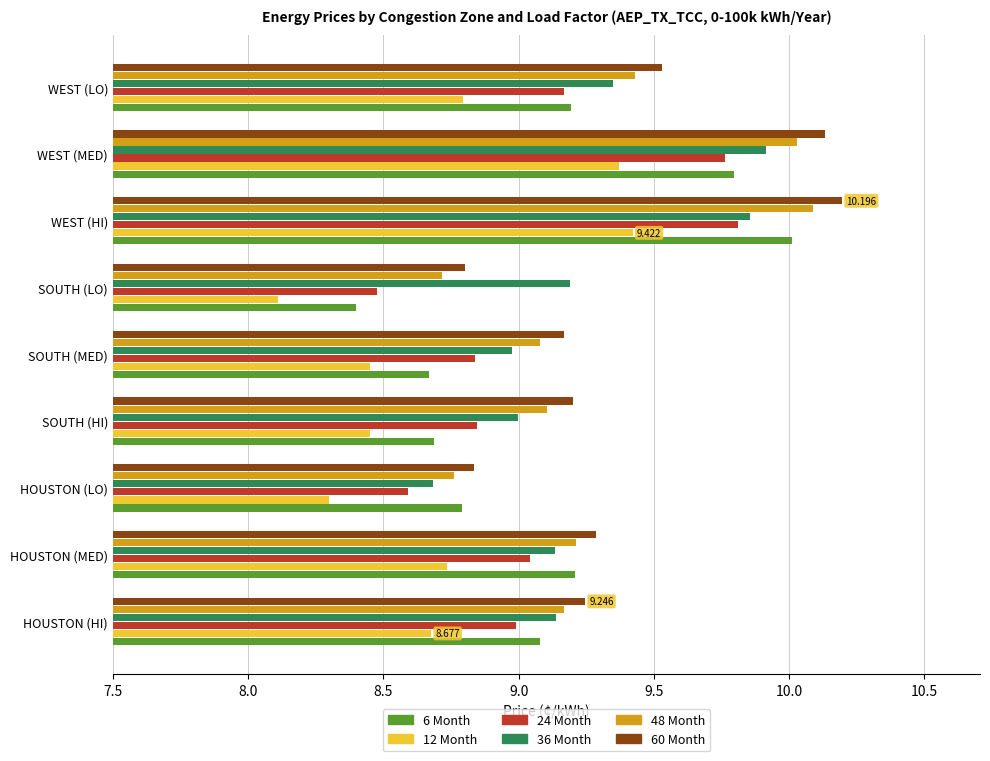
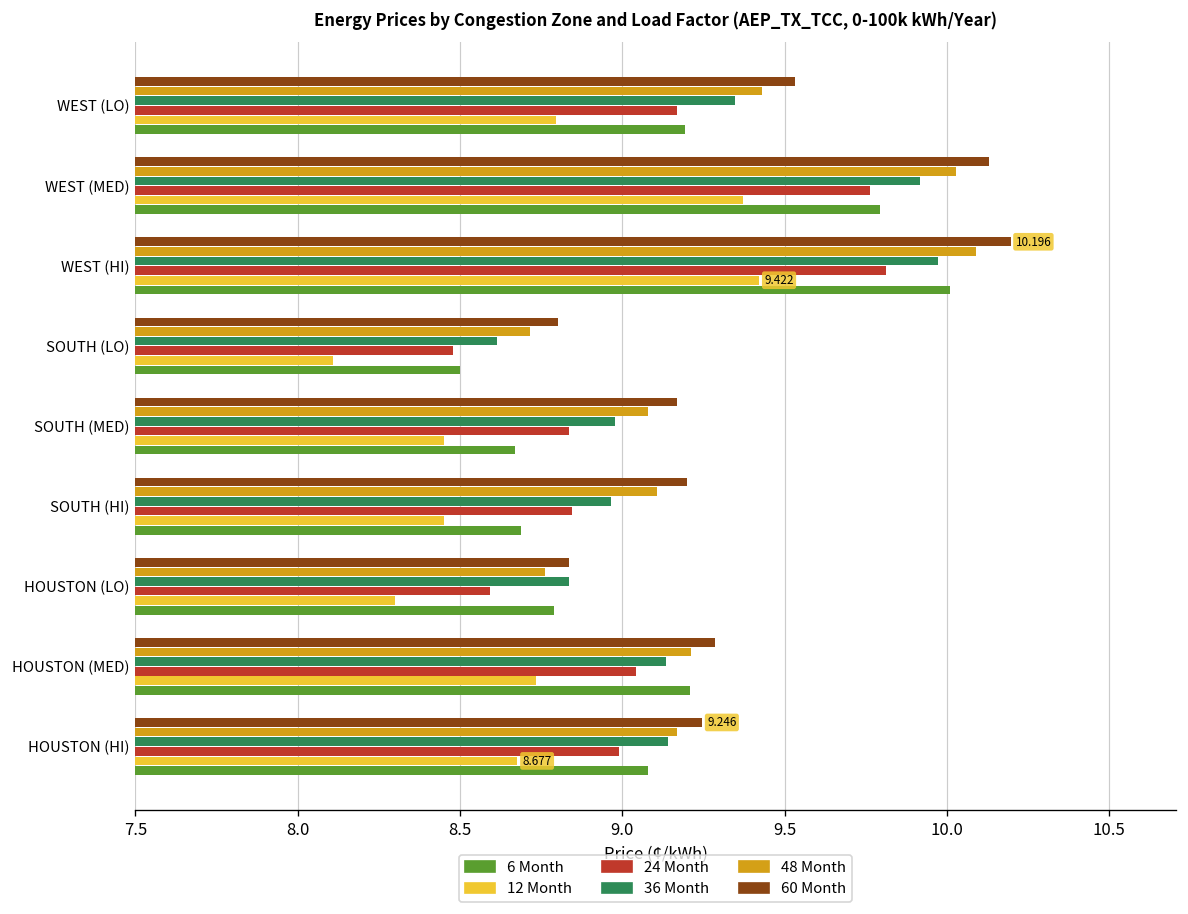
36 Month, WEST (HI): 9.86 -> 9.97
36 Month, SOUTH (LO): 9.19 -> 8.62
6 Month, SOUTH (LO): 8.4 -> 8.5
36 Month, SOUTH (HI): 9.00 -> 8.97
36 Month, HOUSTON (LO): 8.69 -> 8.84
